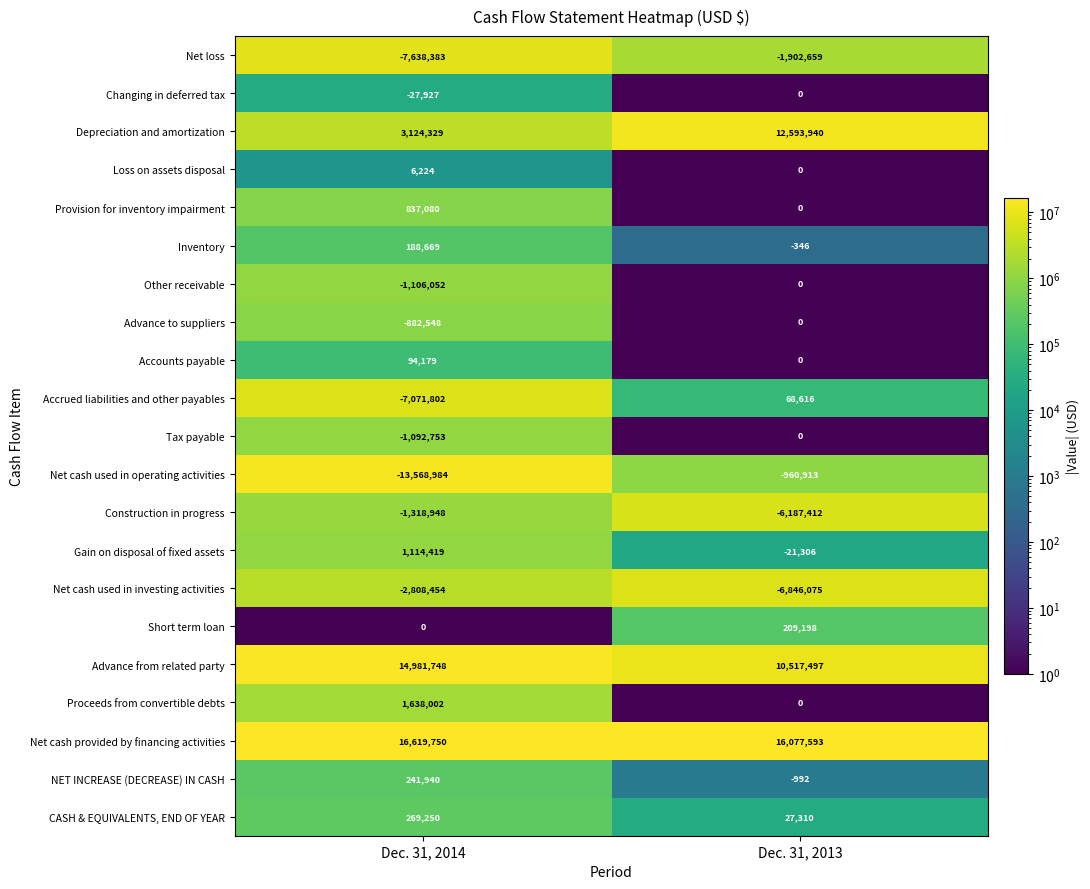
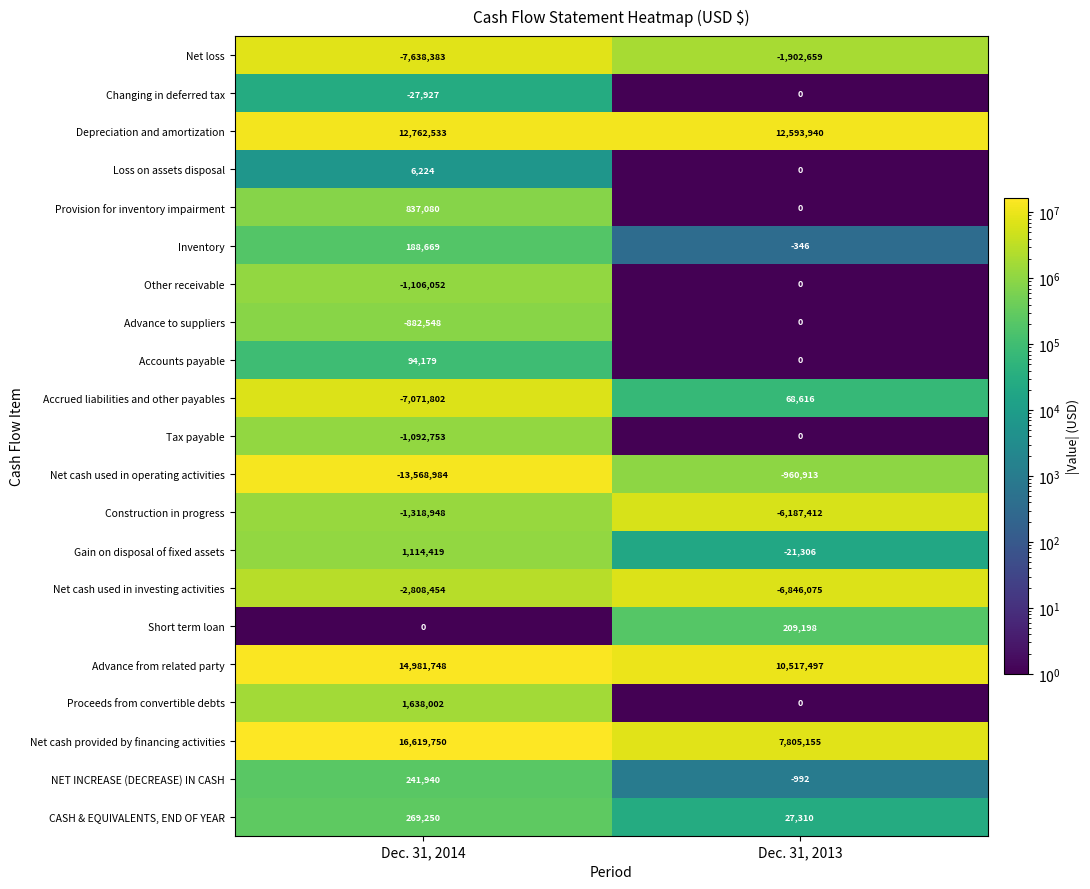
Depreciation and amortization, Dec. 31, 2014: 3,124,329 -> 12,762,533
Net cash provided by financing activities, Dec. 31, 2013: 16,077,593 -> 7,805,155
